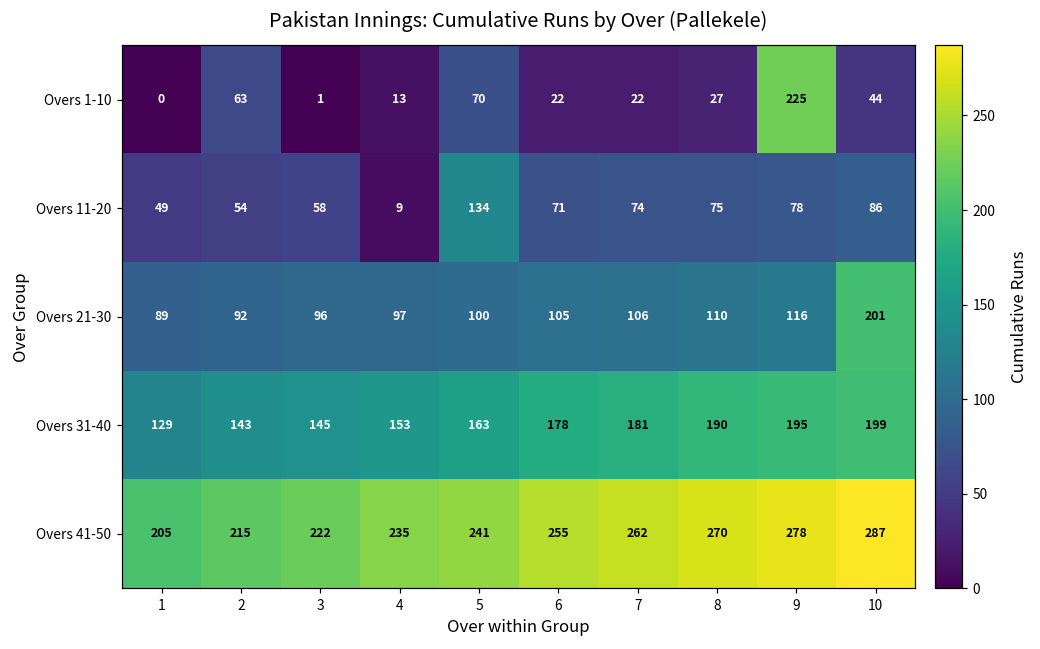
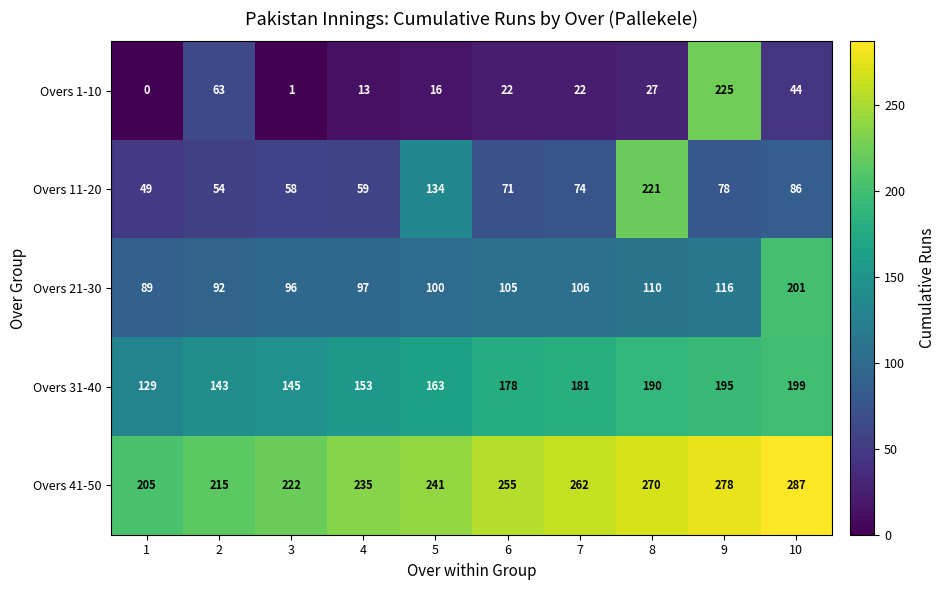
Overs 1-10, 5: 70 -> 16
Overs 11-20, 4: 9 -> 59
Overs 11-20, 8: 75 -> 221
